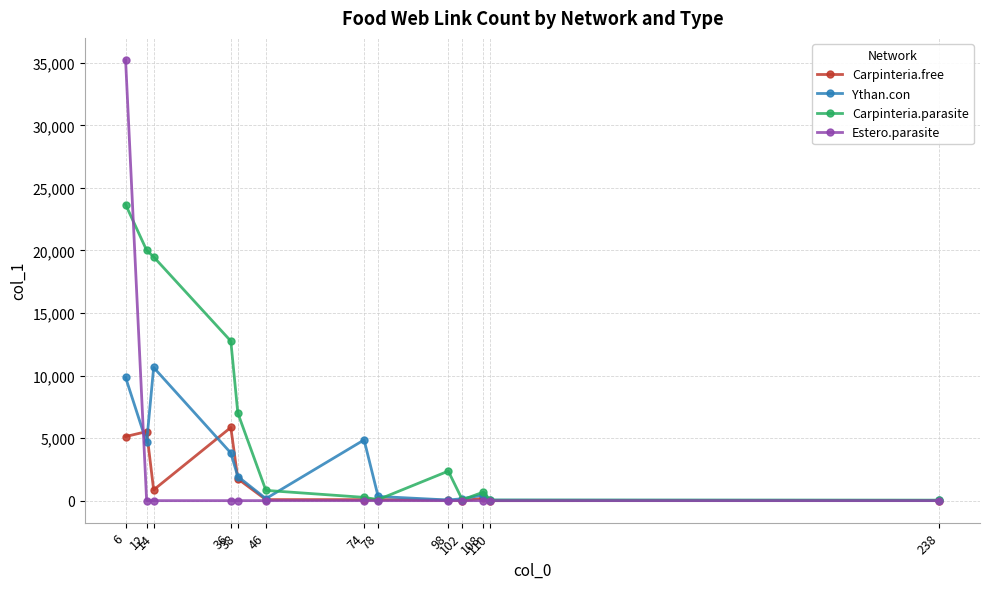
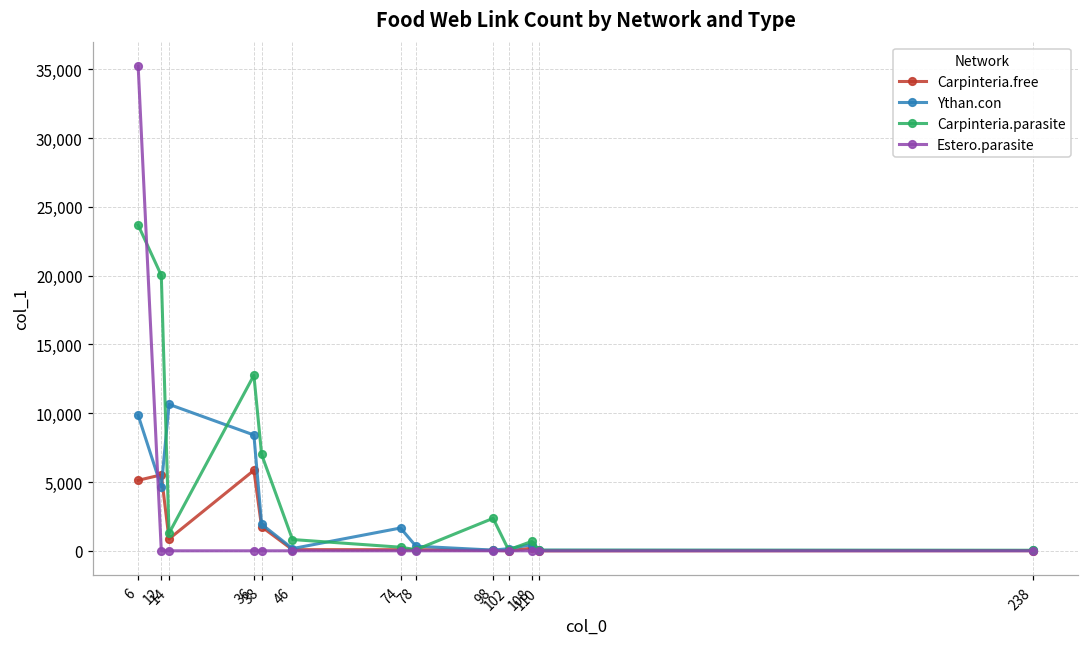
Carpinteria.parasite, 14: 19,500 -> 1,300
Ythan.con, 36: 3,800 -> 8,400
Ythan.con, 74: 4,900 -> 1,700
